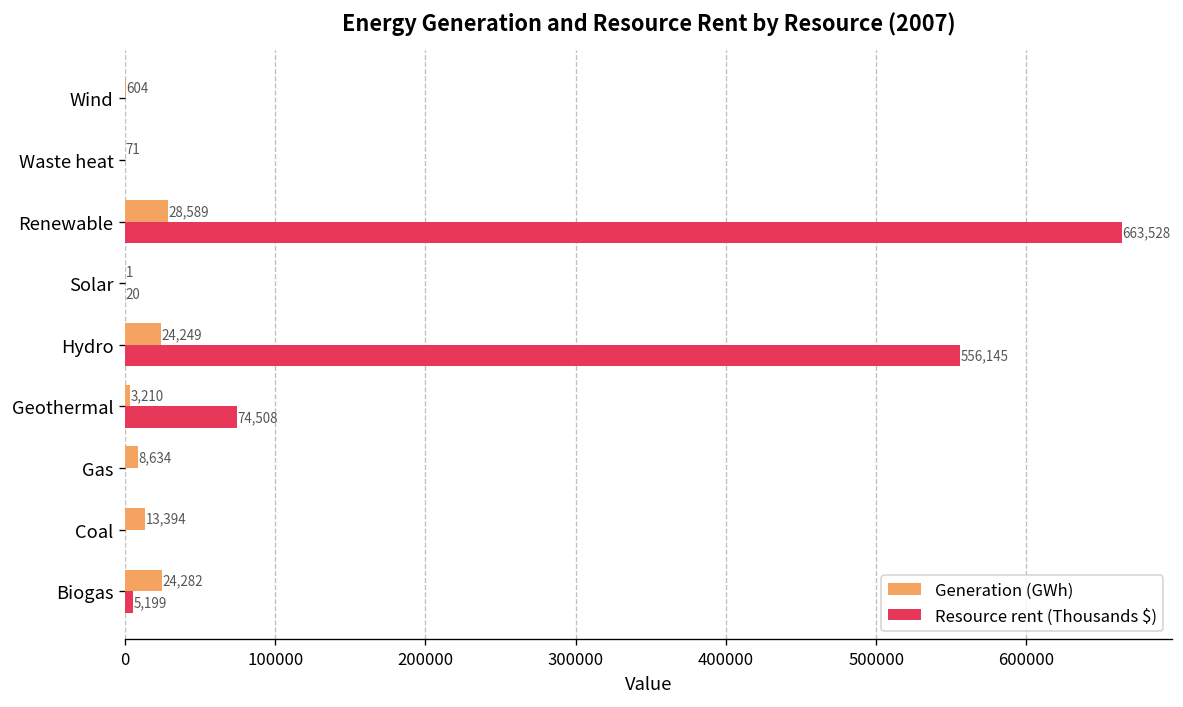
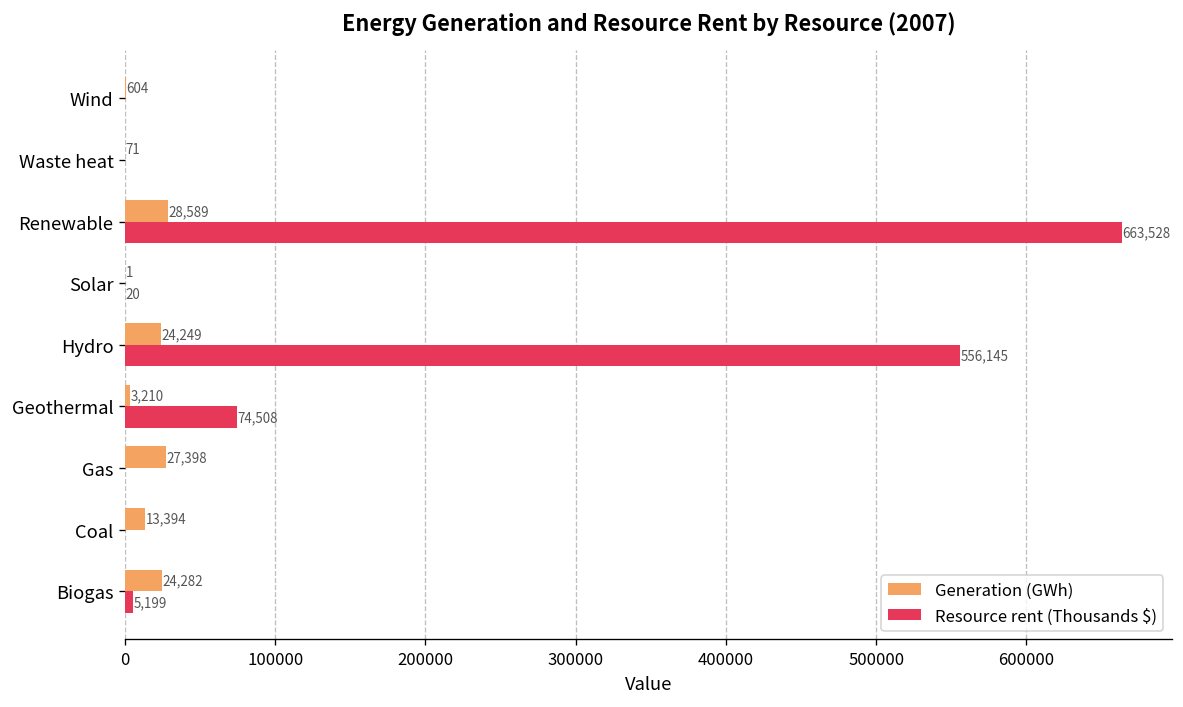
Generation (GWh), Gas: 8,634 -> 27,398
